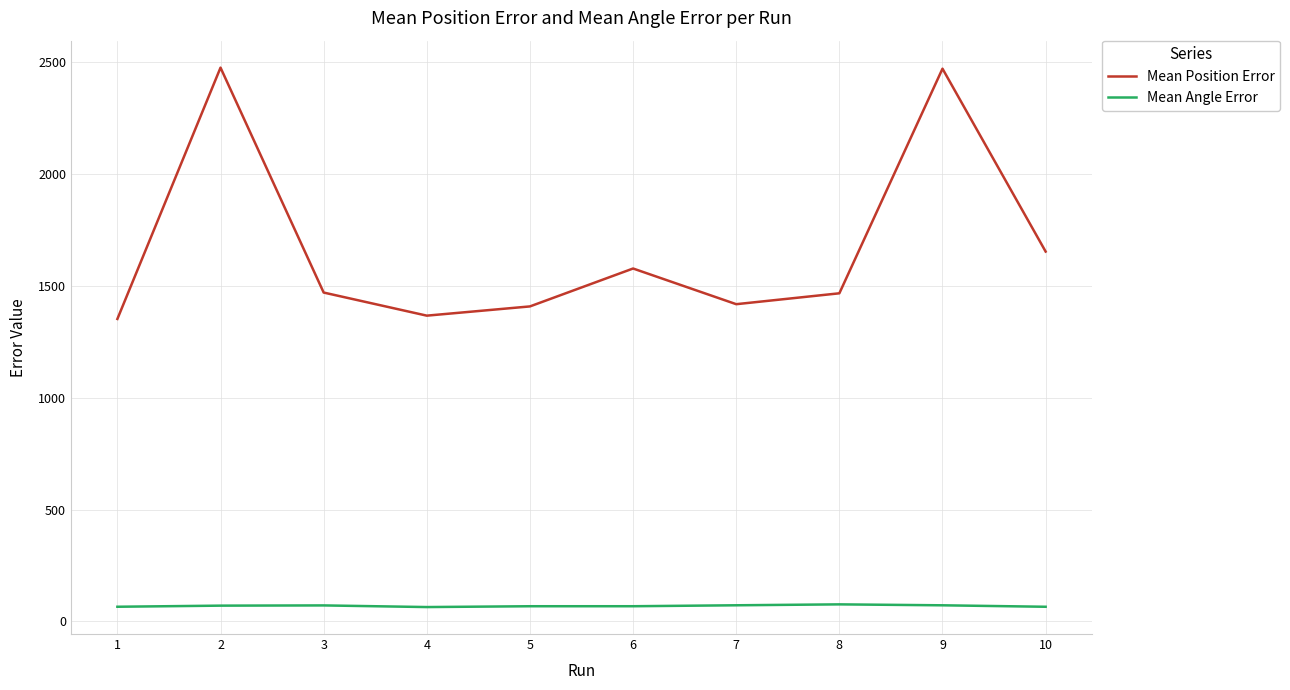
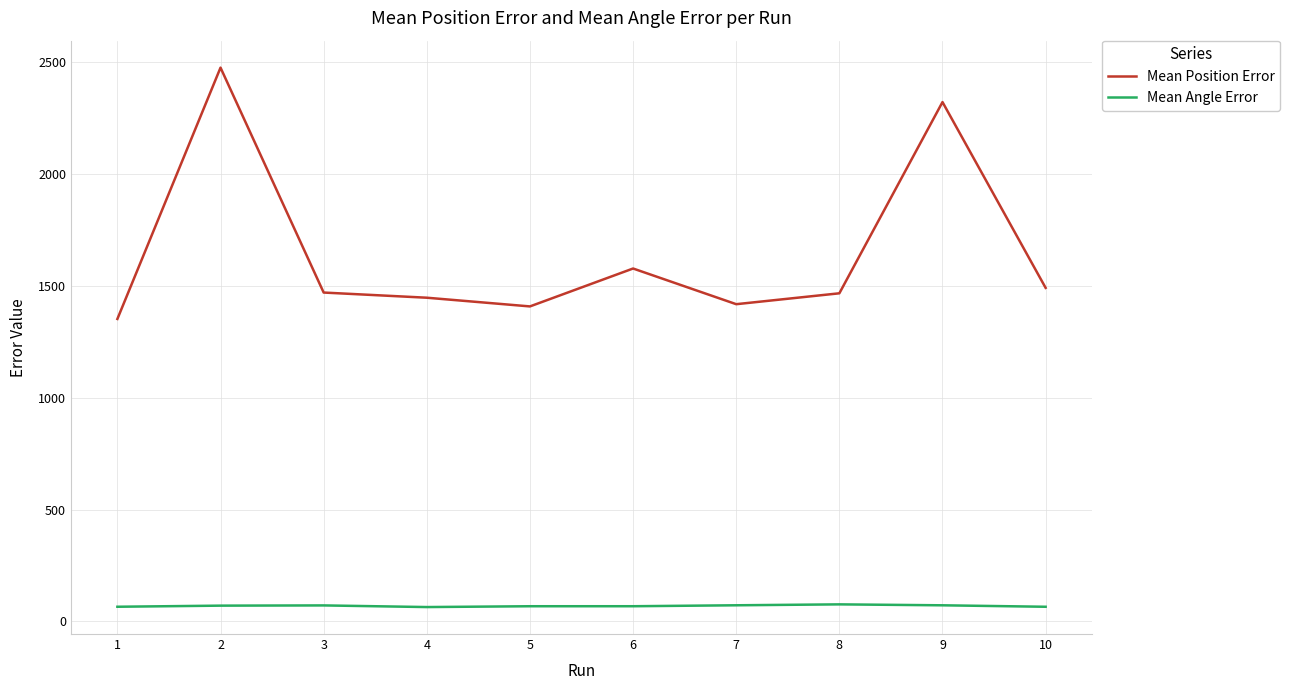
Mean Position Error, 4: 1370 -> 1450
Mean Position Error, 9: 2470 -> 2320
Mean Position Error, 10: 1650 -> 1490
